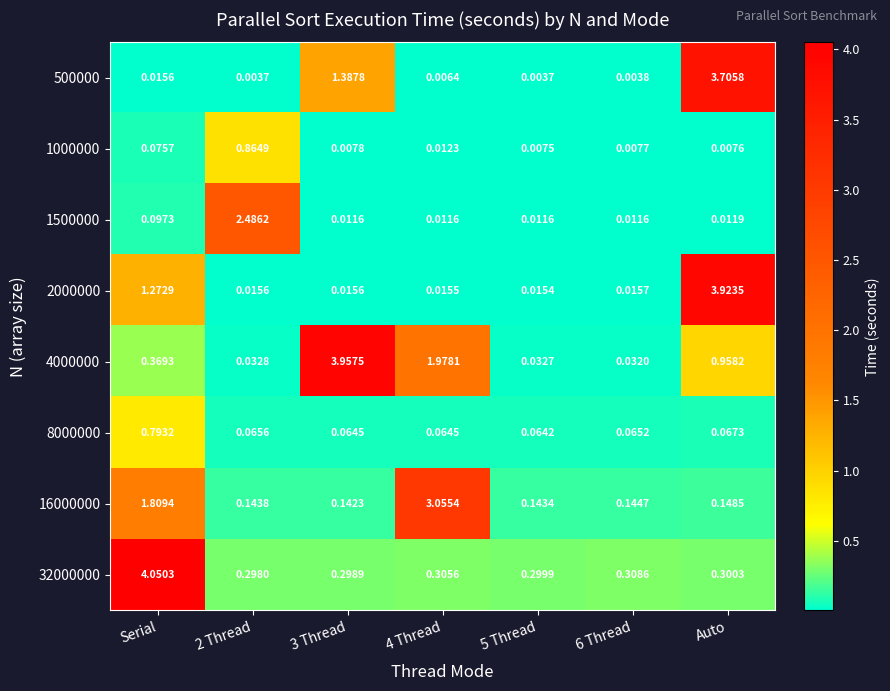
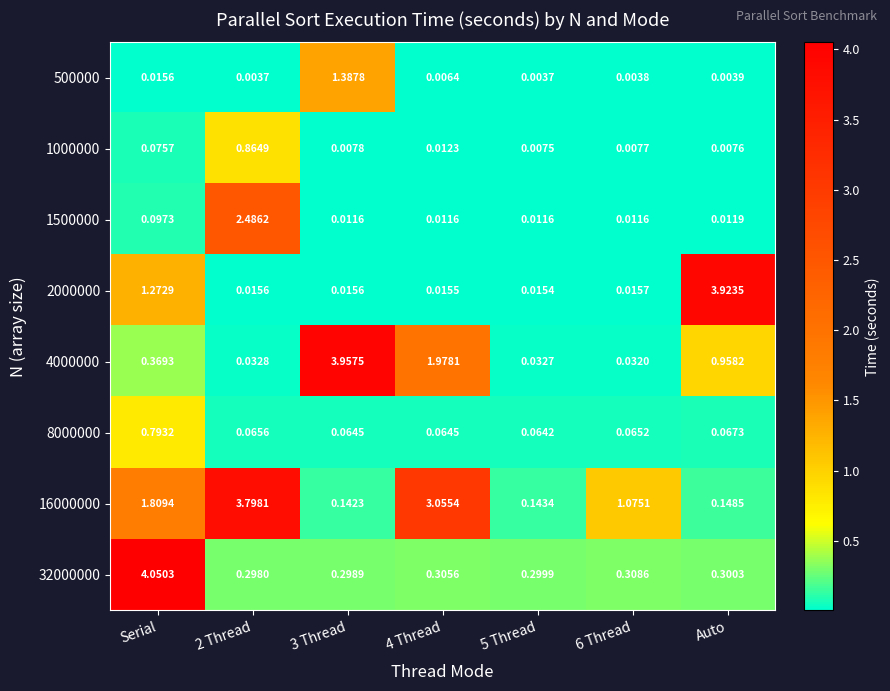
500000, Auto: 3.7058 -> 0.0039
16000000, 2 Thread: 0.1438 -> 3.7981
16000000, 6 Thread: 0.1447 -> 1.0751
